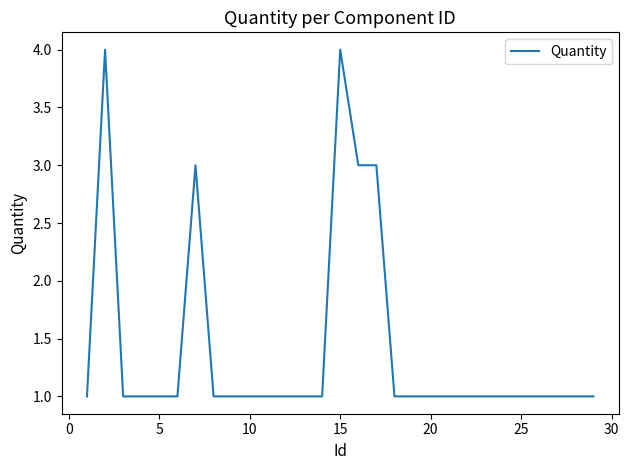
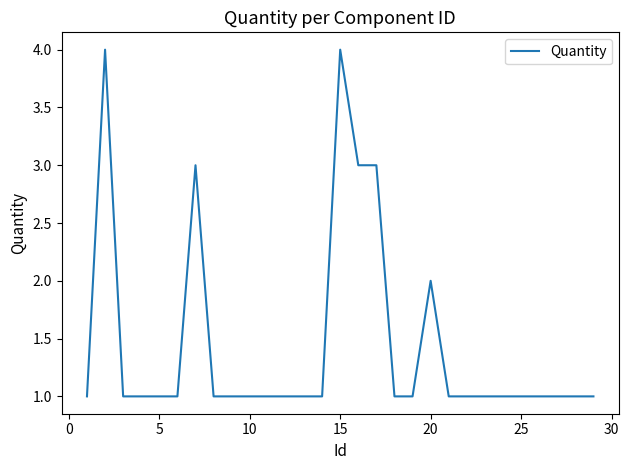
20: 1 -> 2
